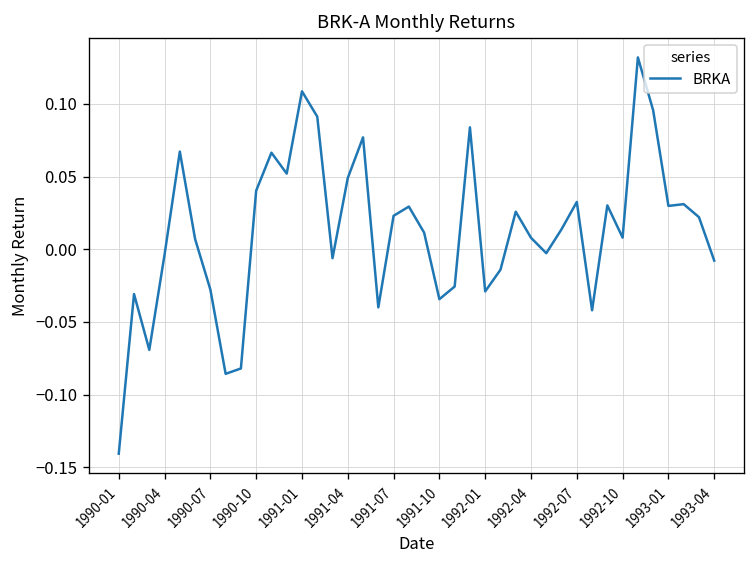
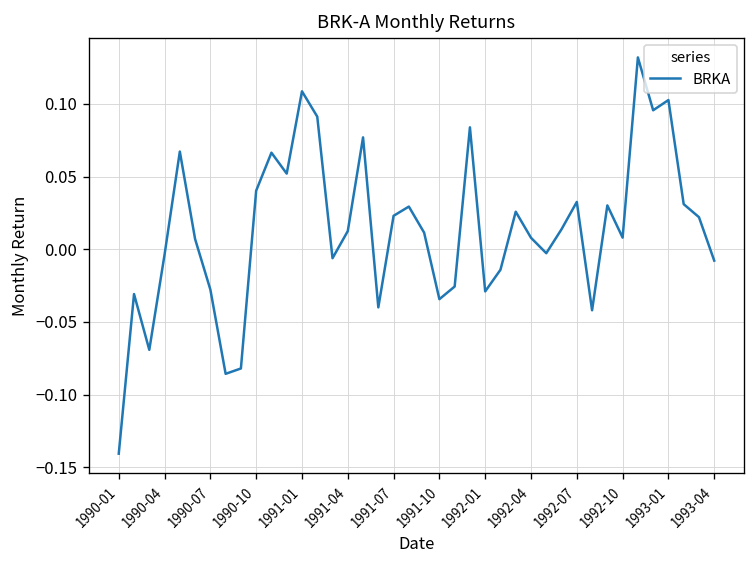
1991-04: 0.049 -> 0.012
1993-01: 0.030 -> 0.103
